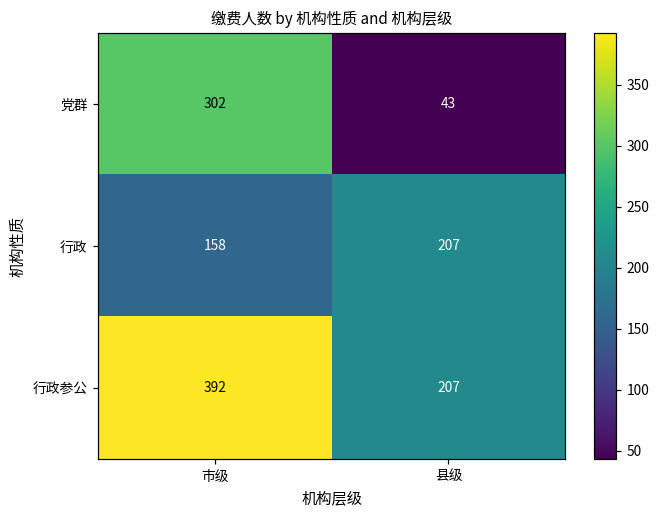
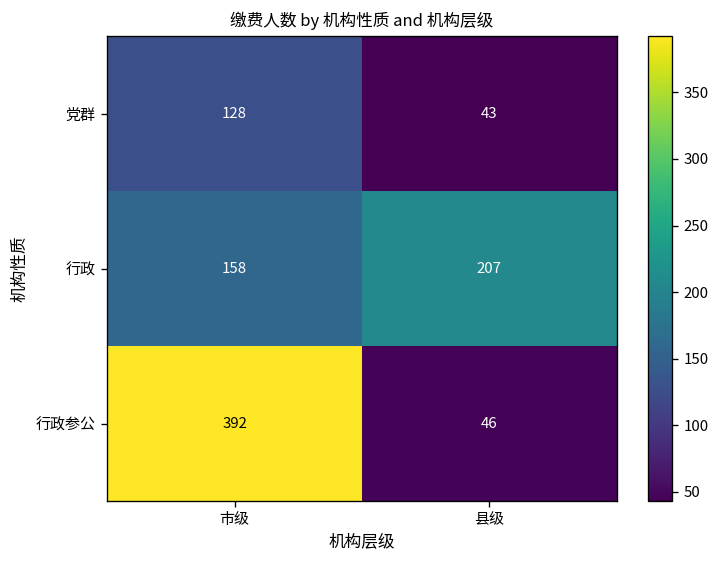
党群, 市级: 302 -> 128
行政参公, 县级: 207 -> 46
